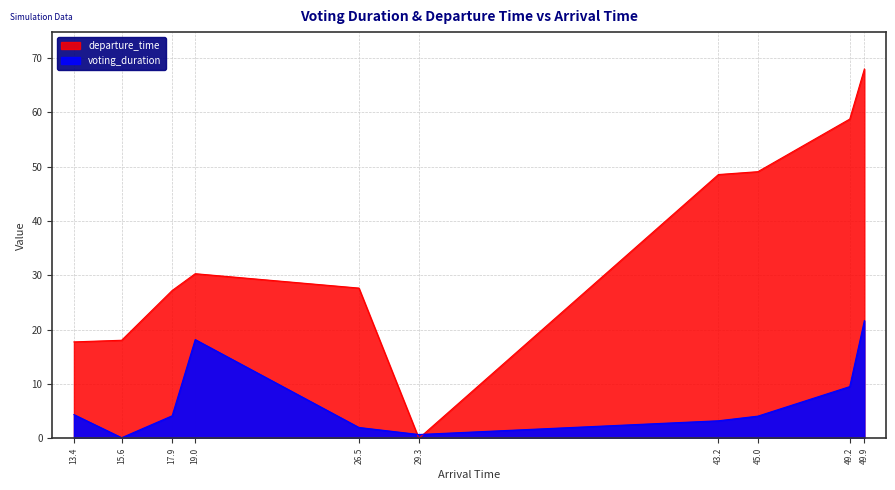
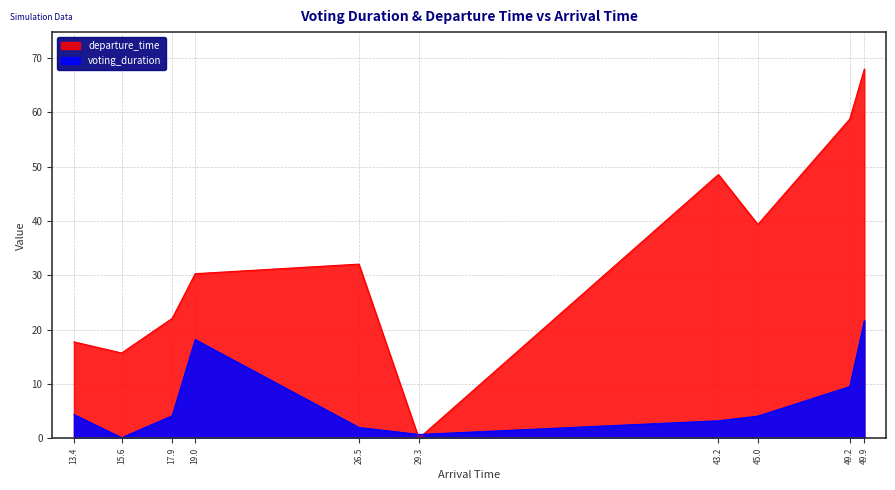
departure_time, 15.6: 18 -> 16
departure_time, 17.9: 27 -> 22
departure_time, 26.5: 28 -> 32
departure_time, 45.0: 49 -> 39
